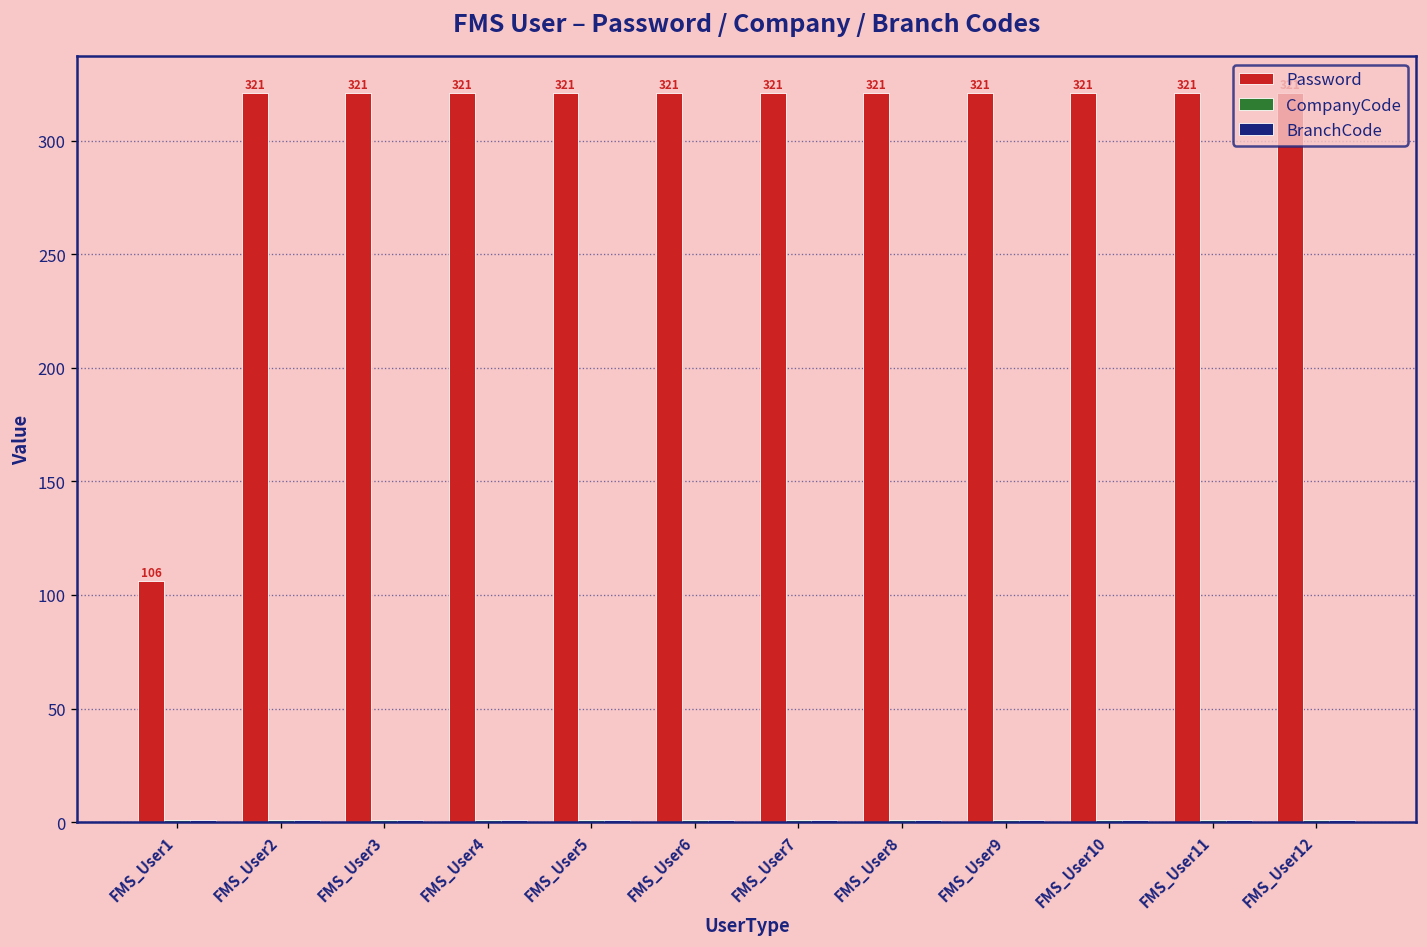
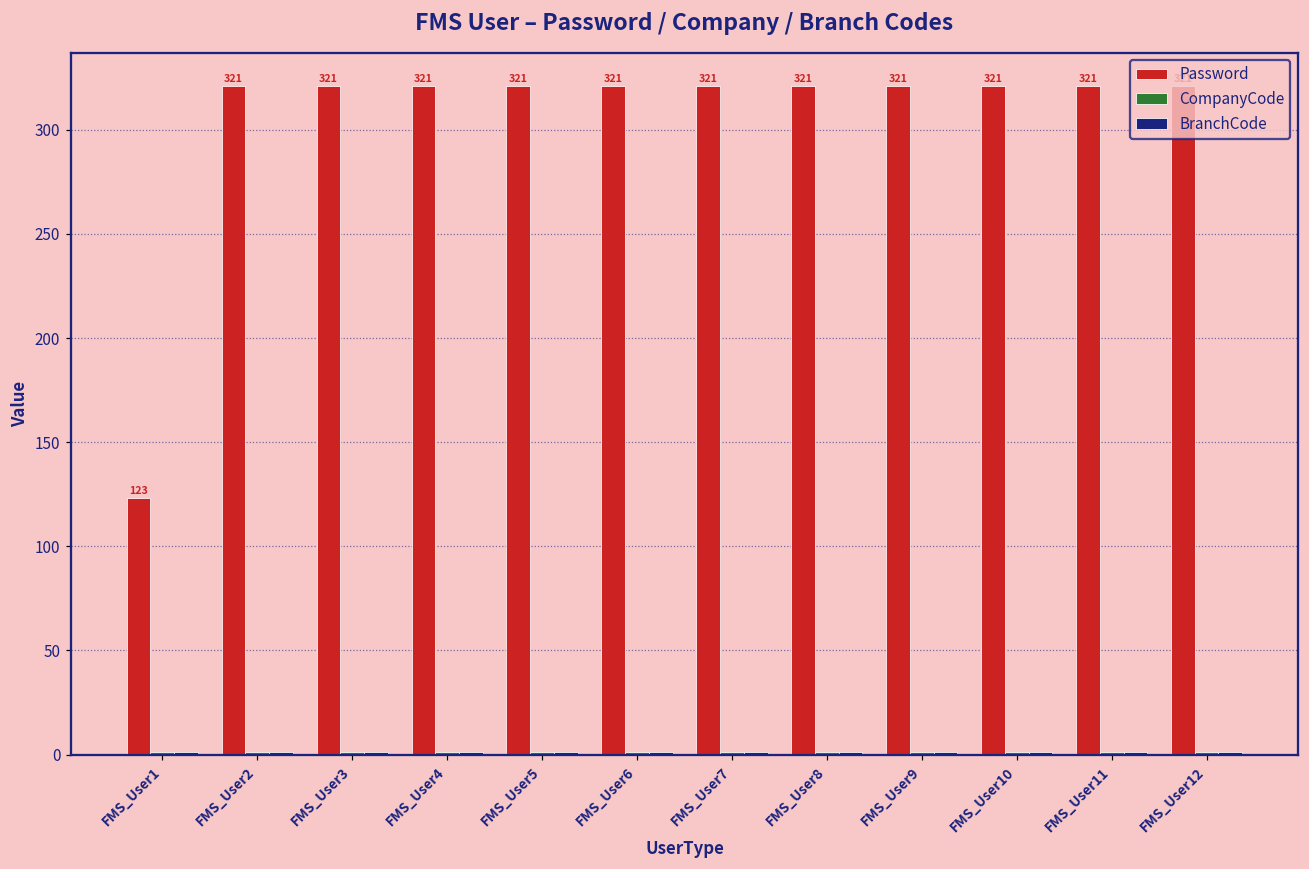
Password, FMS_User1: 106 -> 123
